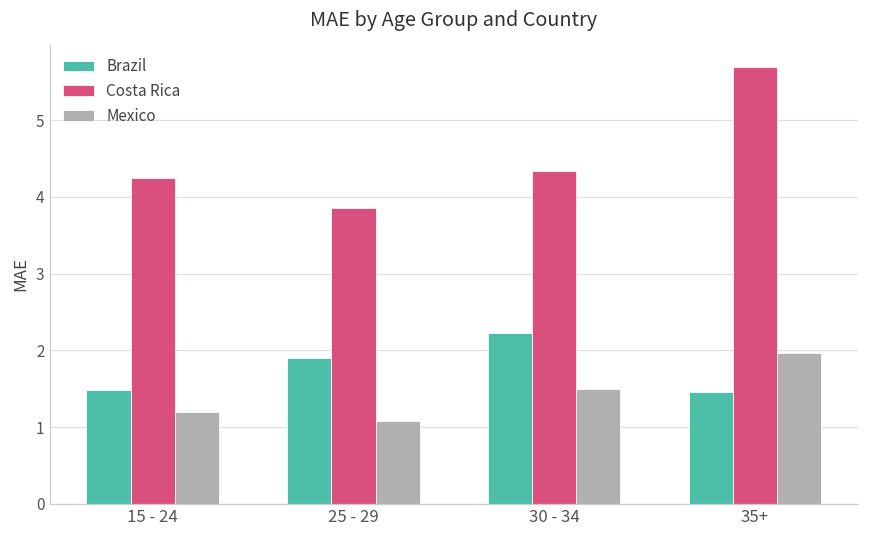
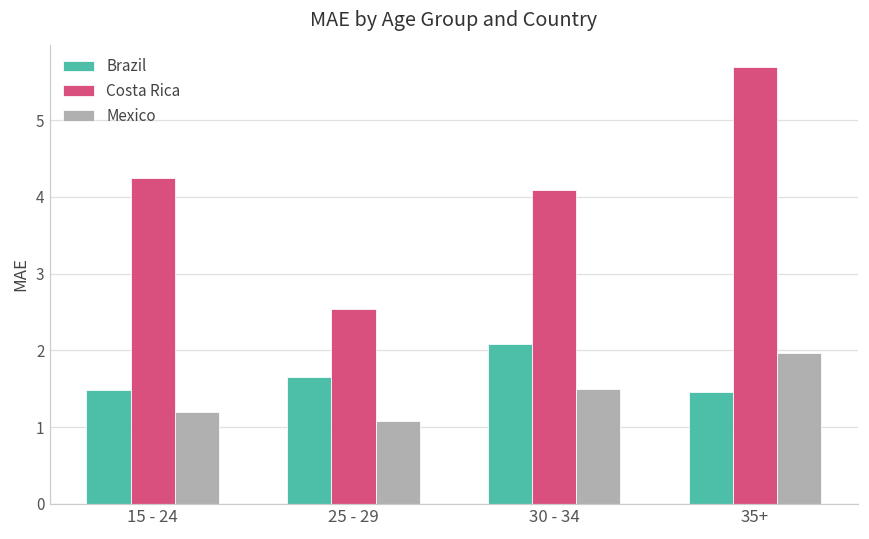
Brazil, 25 - 29: 1.9 -> 1.7
Costa Rica, 25 - 29: 3.9 -> 2.5
Brazil, 30 - 34: 2.2 -> 2.1
Costa Rica, 30 - 34: 4.3 -> 4.1
